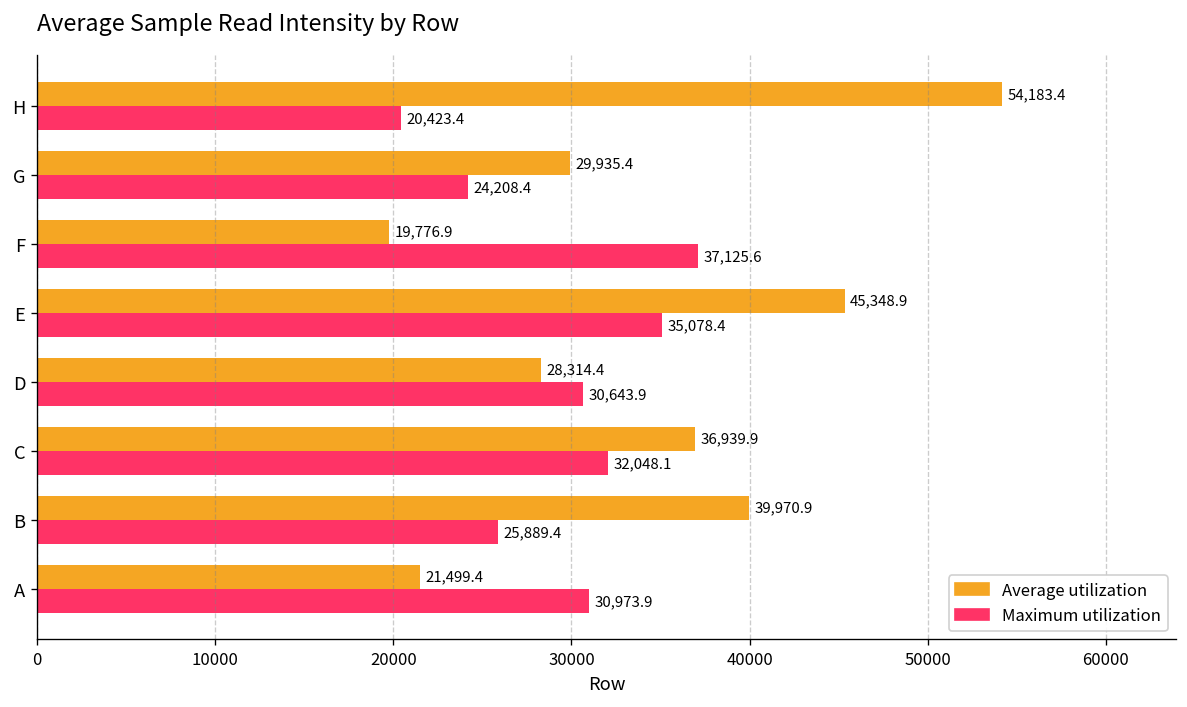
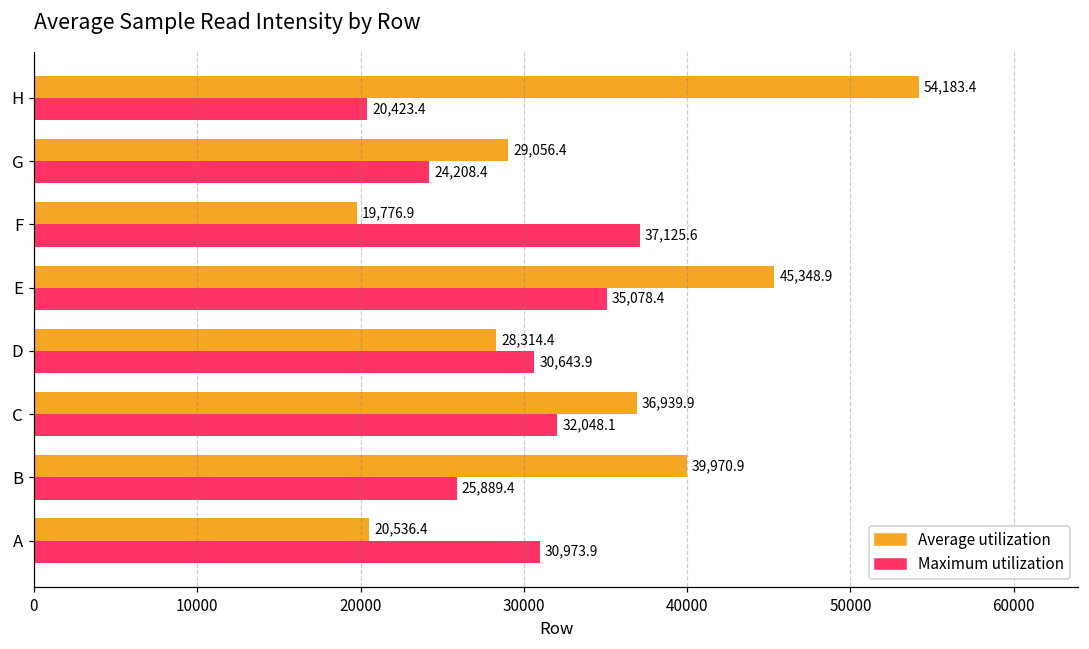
Average utilization, G: 29,935.4 -> 29,056.4
Average utilization, A: 21,499.4 -> 20,536.4
